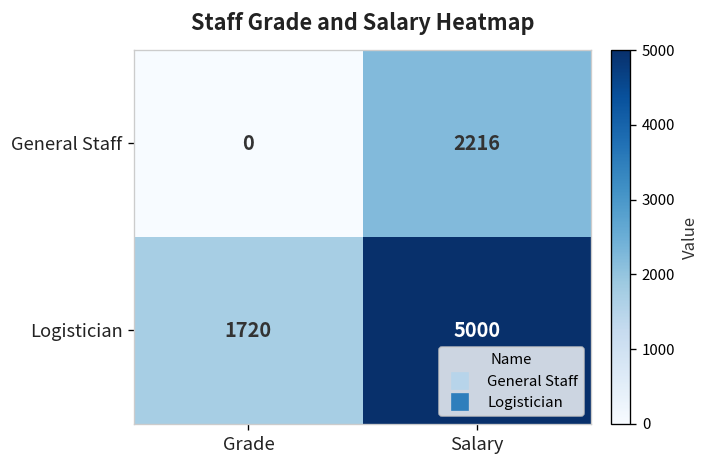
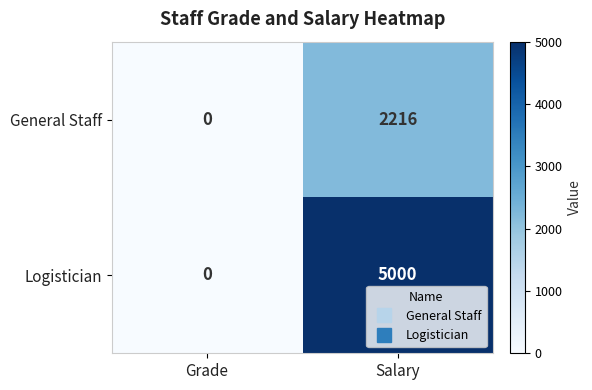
Logistician, Grade: 1720 -> 0
